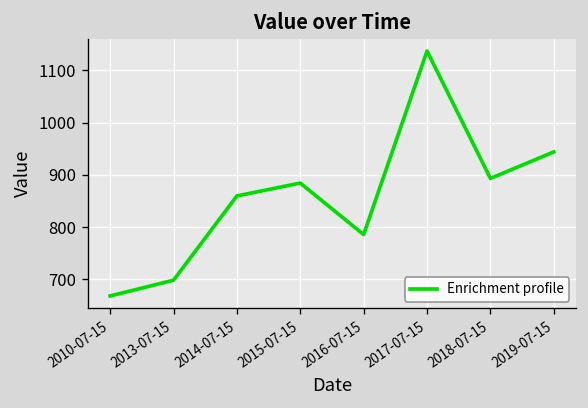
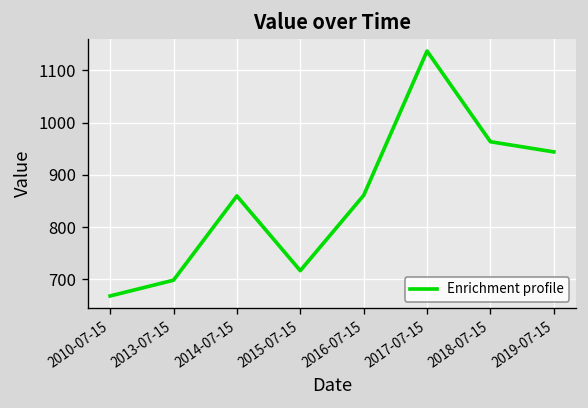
2015-07-15: 880 -> 720
2016-07-15: 790 -> 860
2018-07-15: 890 -> 960
